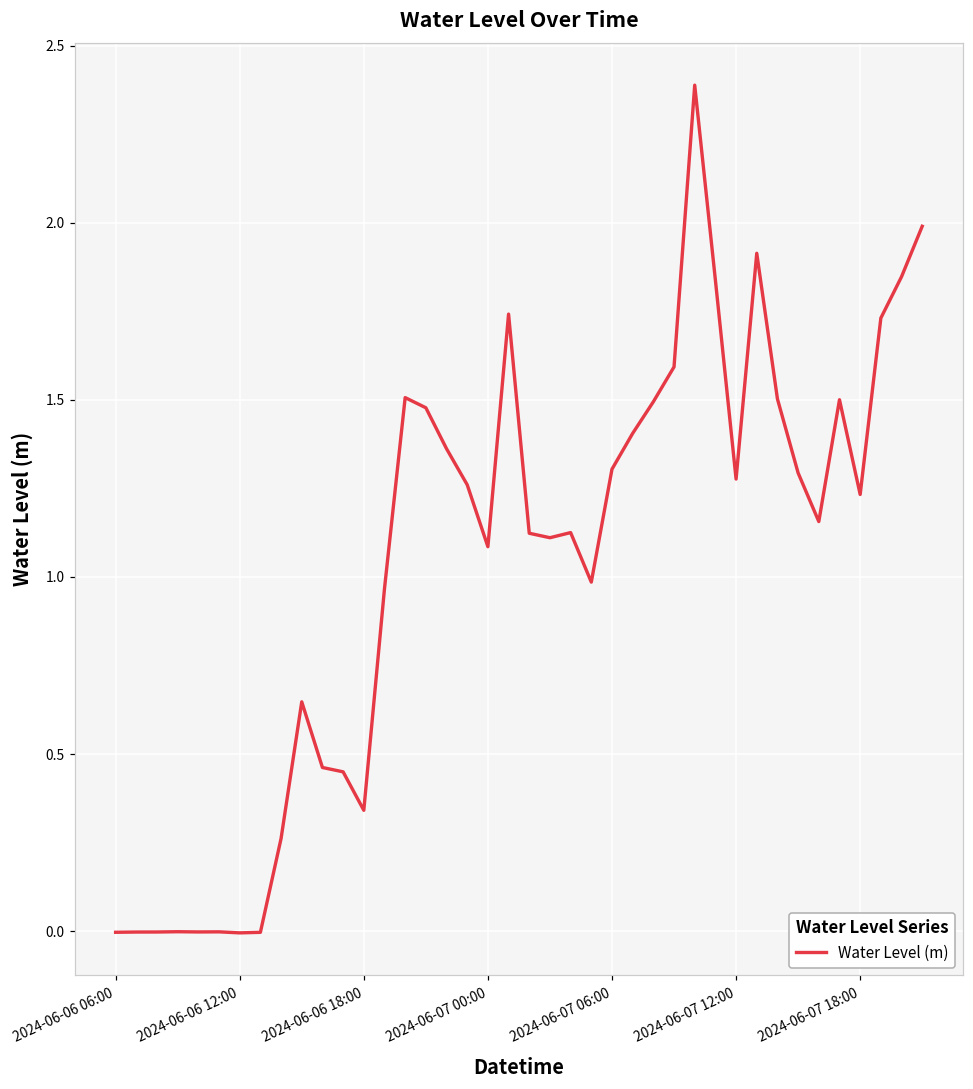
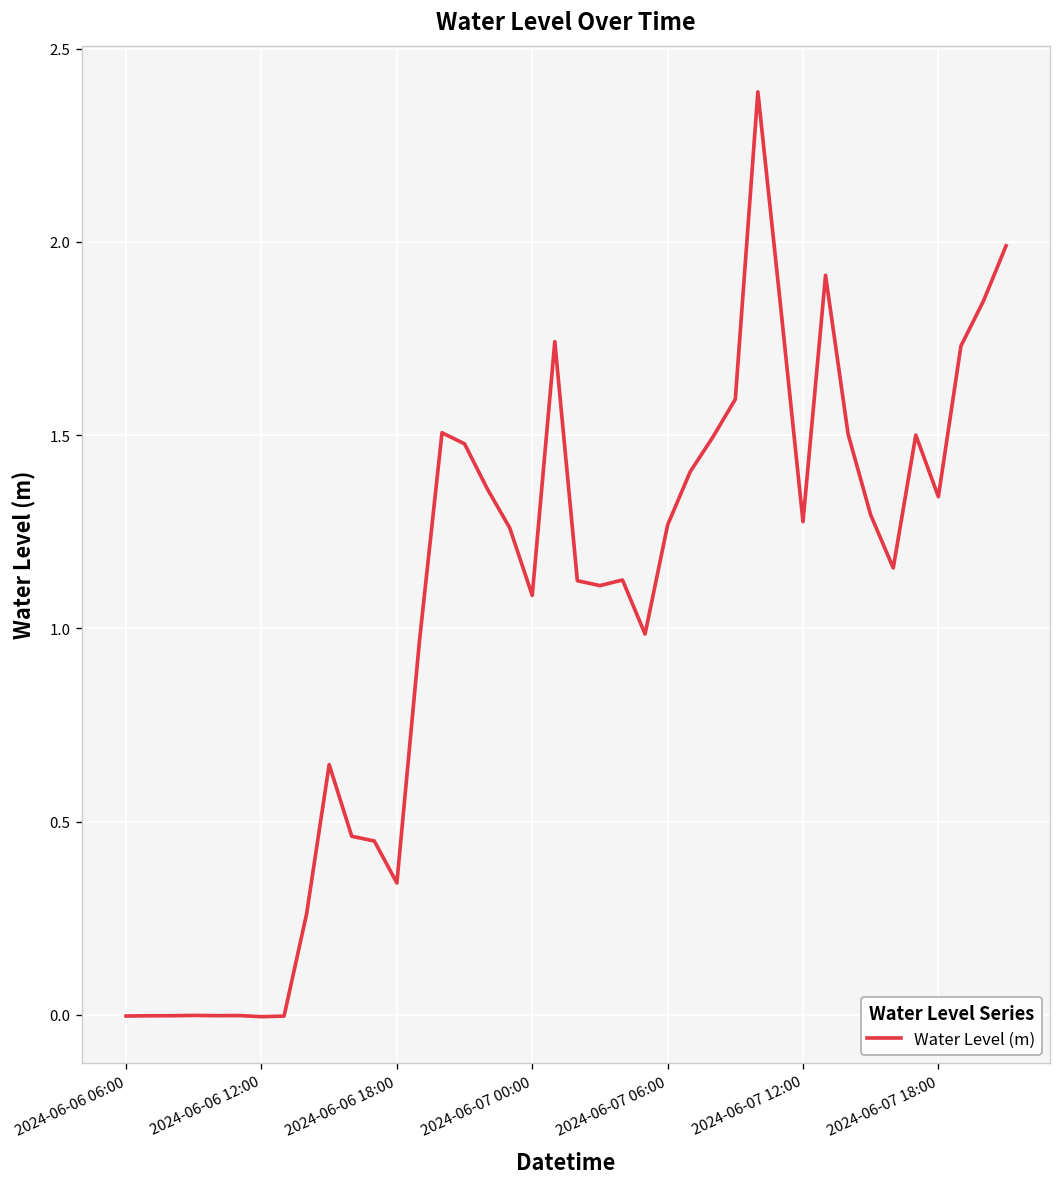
2024-06-07 06:00: 1.30 -> 1.27
2024-06-07 18:00: 1.23 -> 1.34
